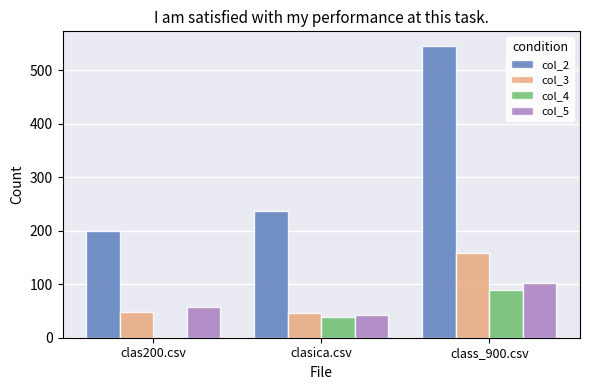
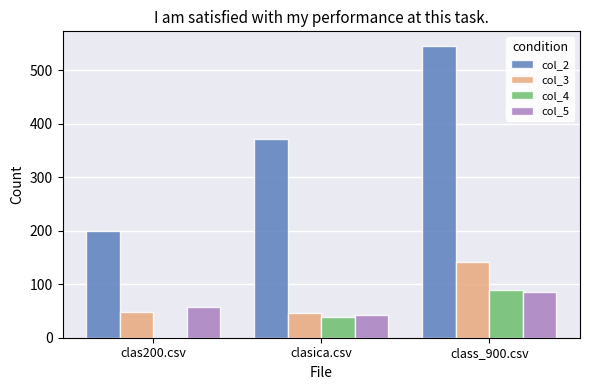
col_2, clasica.csv: 240 -> 370
col_3, class_900.csv: 160 -> 140
col_5, class_900.csv: 100 -> 90
